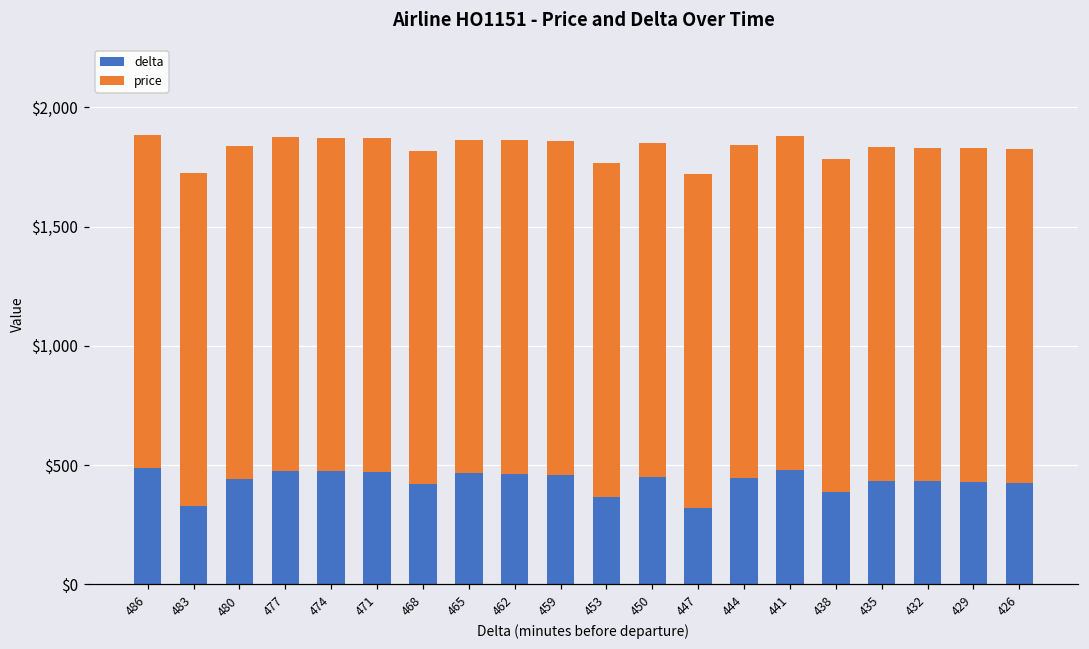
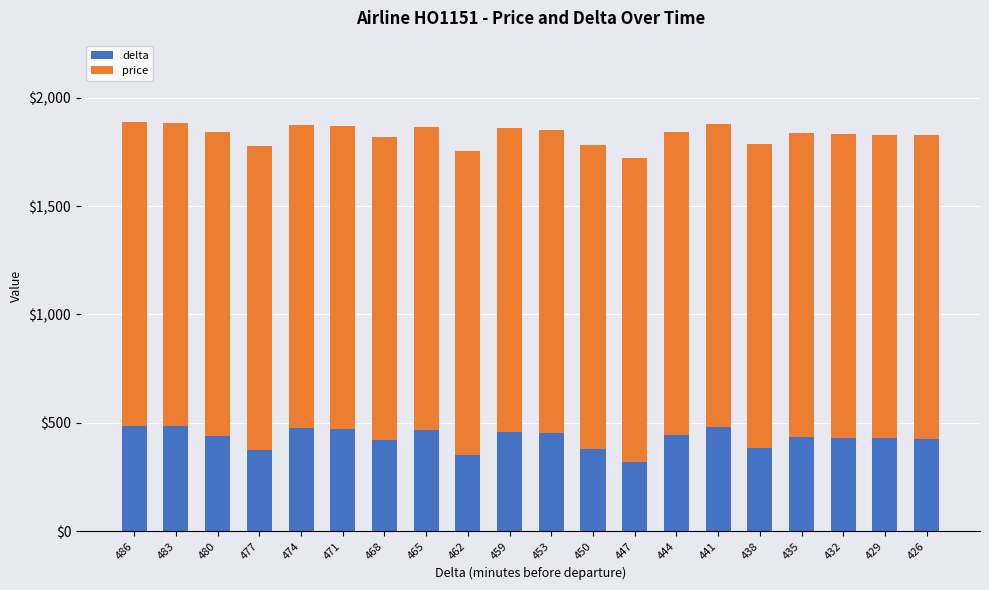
delta, 483: $330 -> $480
delta, 477: $480 -> $380
delta, 462: $460 -> $350
delta, 453: $370 -> $450
delta, 450: $450 -> $380
